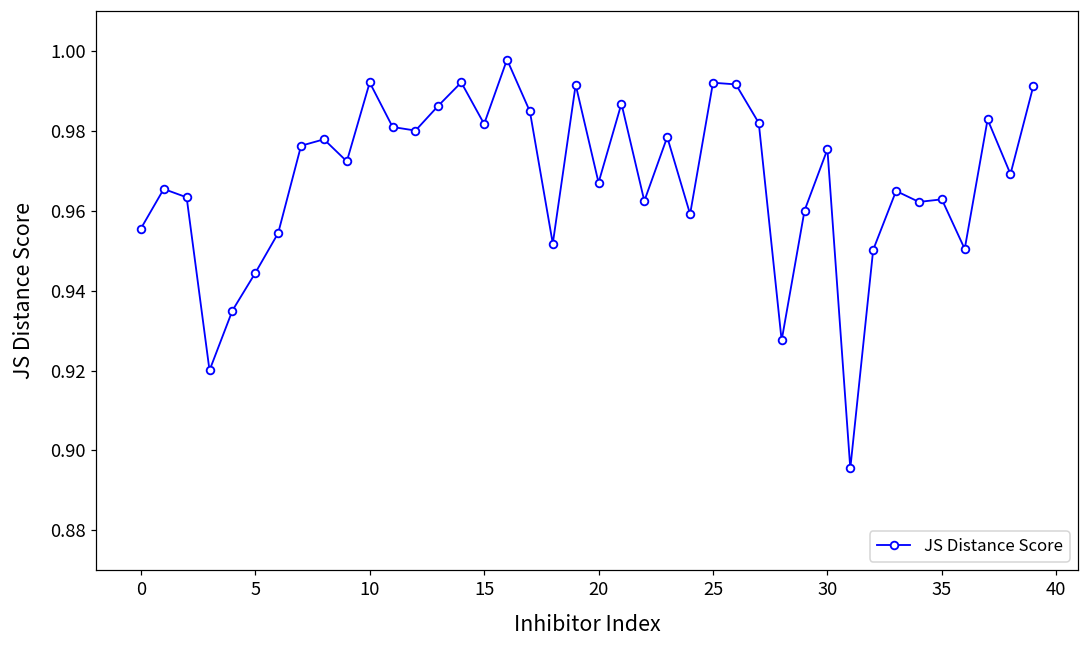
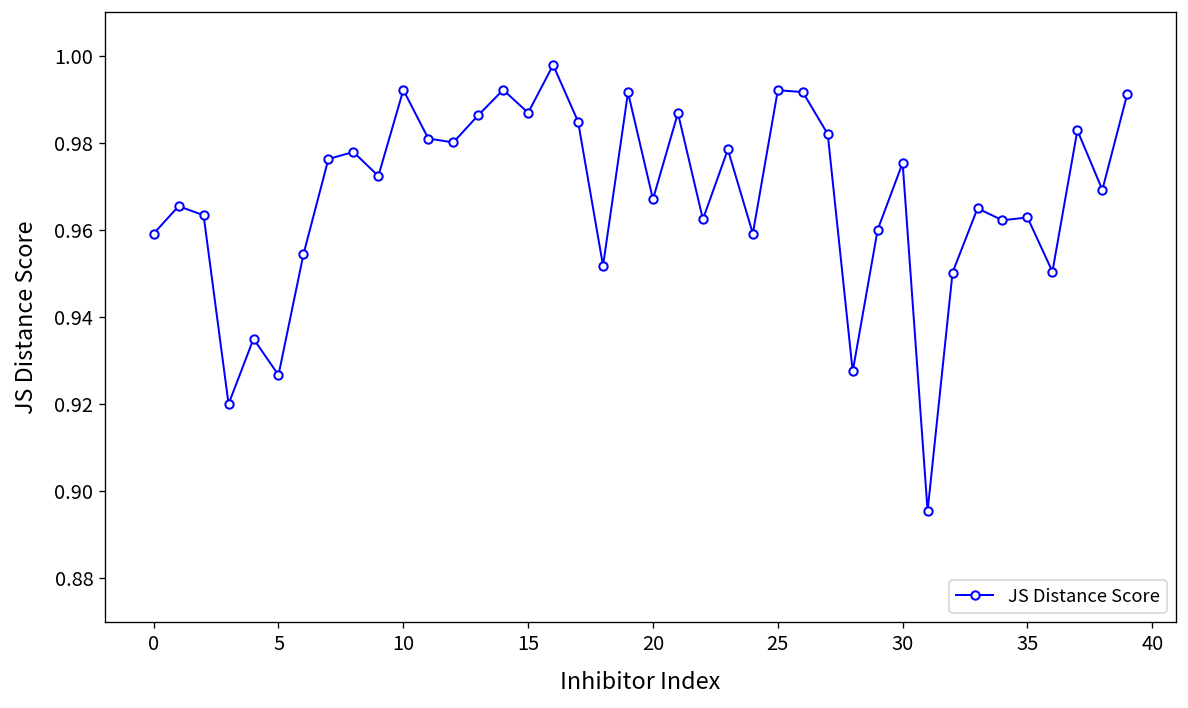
0: 0.956 -> 0.959
5: 0.944 -> 0.927
15: 0.982 -> 0.987
